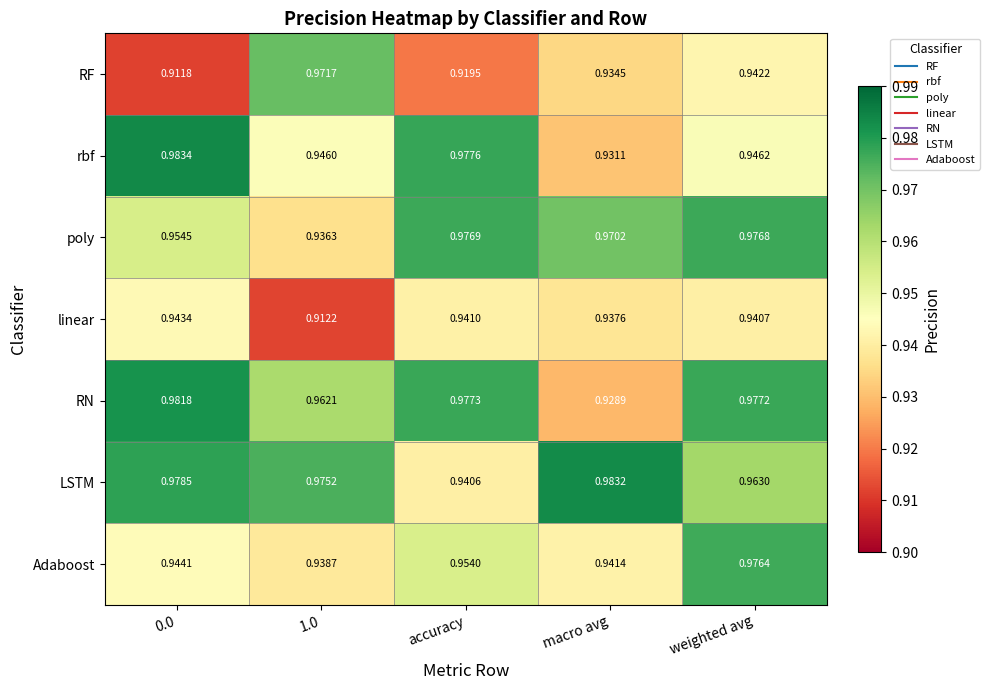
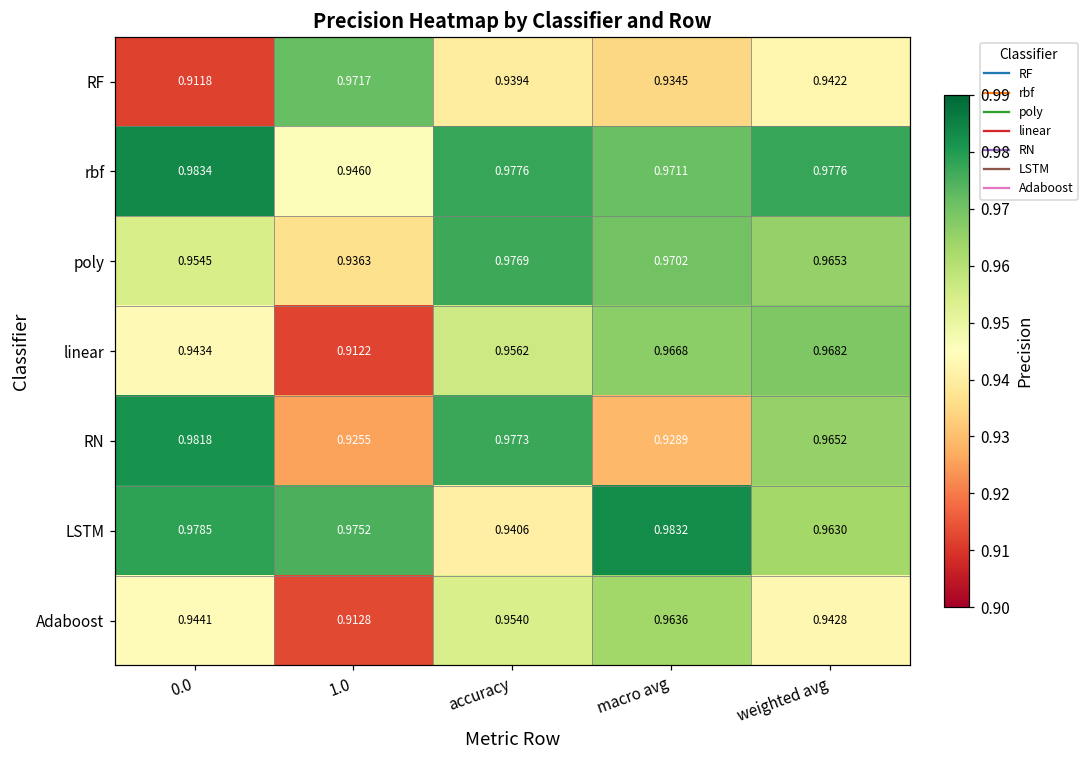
RF, accuracy: 0.9195 -> 0.9394
rbf, macro avg: 0.9311 -> 0.9711
rbf, weighted avg: 0.9462 -> 0.9776
poly, weighted avg: 0.9768 -> 0.9653
linear, accuracy: 0.9410 -> 0.9562
linear, macro avg: 0.9376 -> 0.9668
linear, weighted avg: 0.9407 -> 0.9682
RN, 1.0: 0.9621 -> 0.9255
RN, weighted avg: 0.9772 -> 0.9652
Adaboost, 1.0: 0.9387 -> 0.9128
Adaboost, macro avg: 0.9414 -> 0.9636
Adaboost, weighted avg: 0.9764 -> 0.9428
